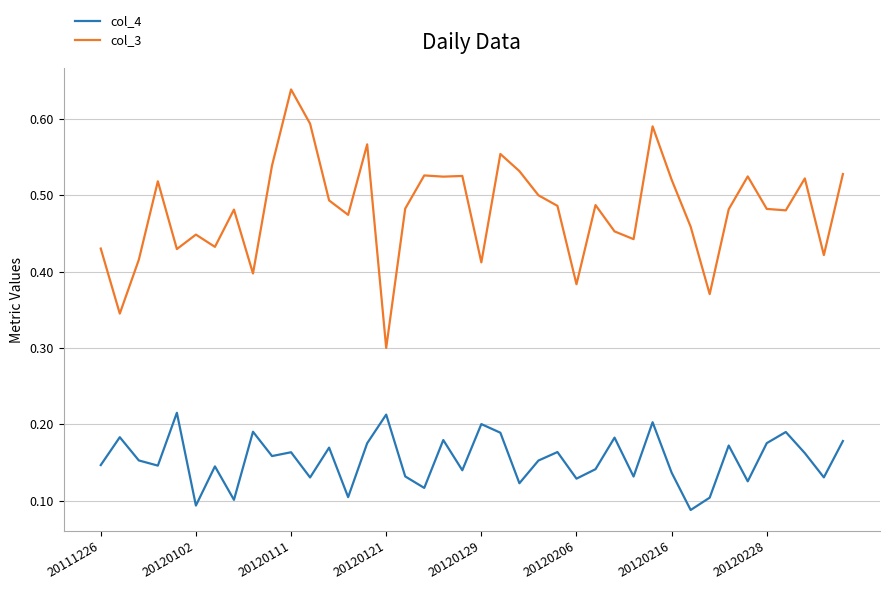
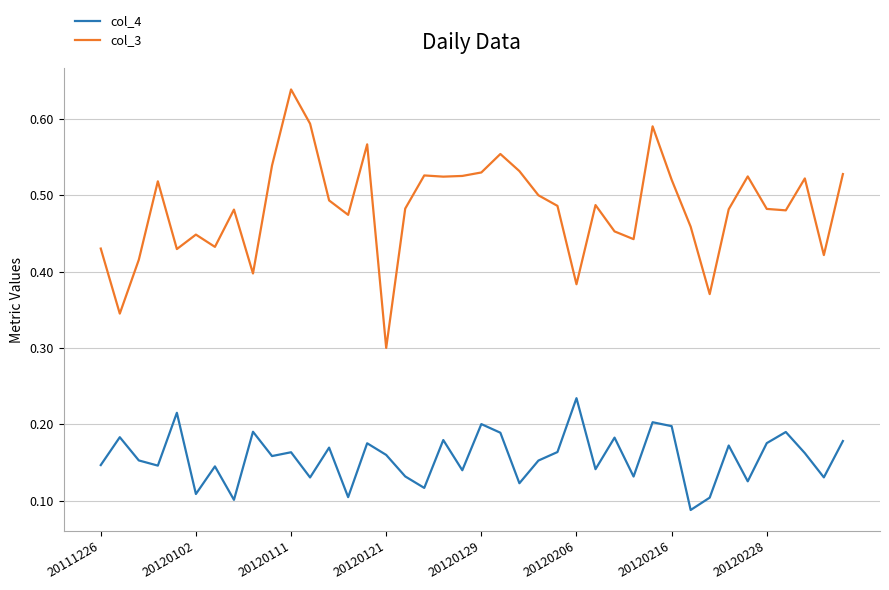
col_4, 20120102: 0.09 -> 0.11
col_4, 20120121: 0.21 -> 0.16
col_3, 20120129: 0.41 -> 0.53
col_4, 20120206: 0.13 -> 0.23
col_4, 20120216: 0.14 -> 0.20
